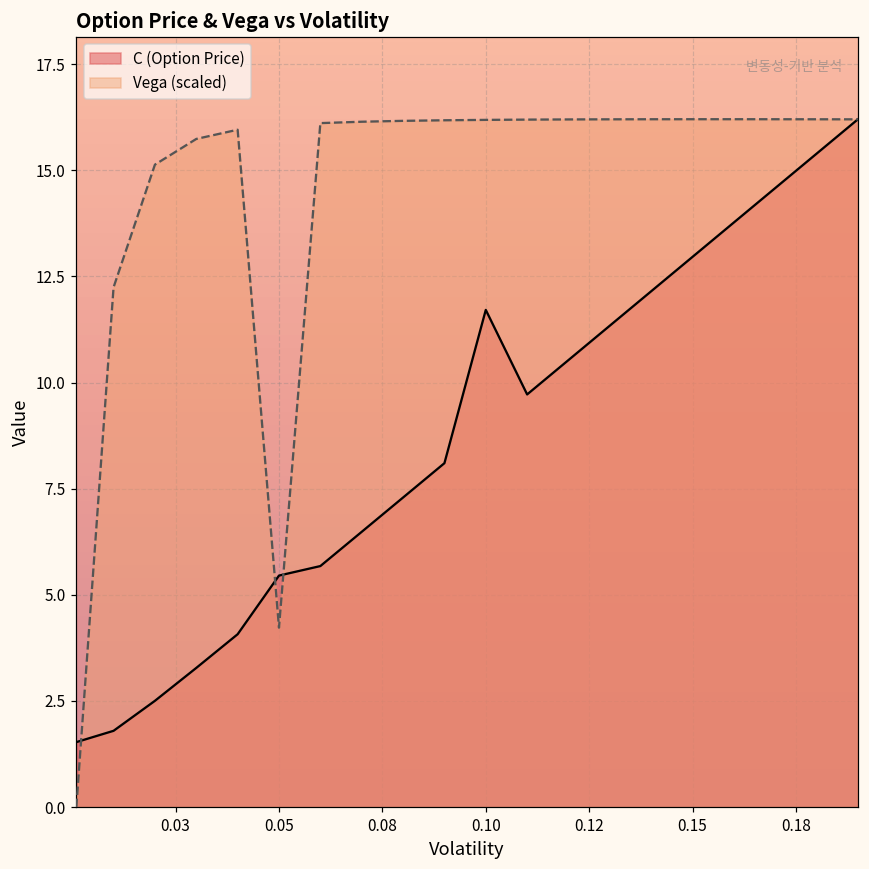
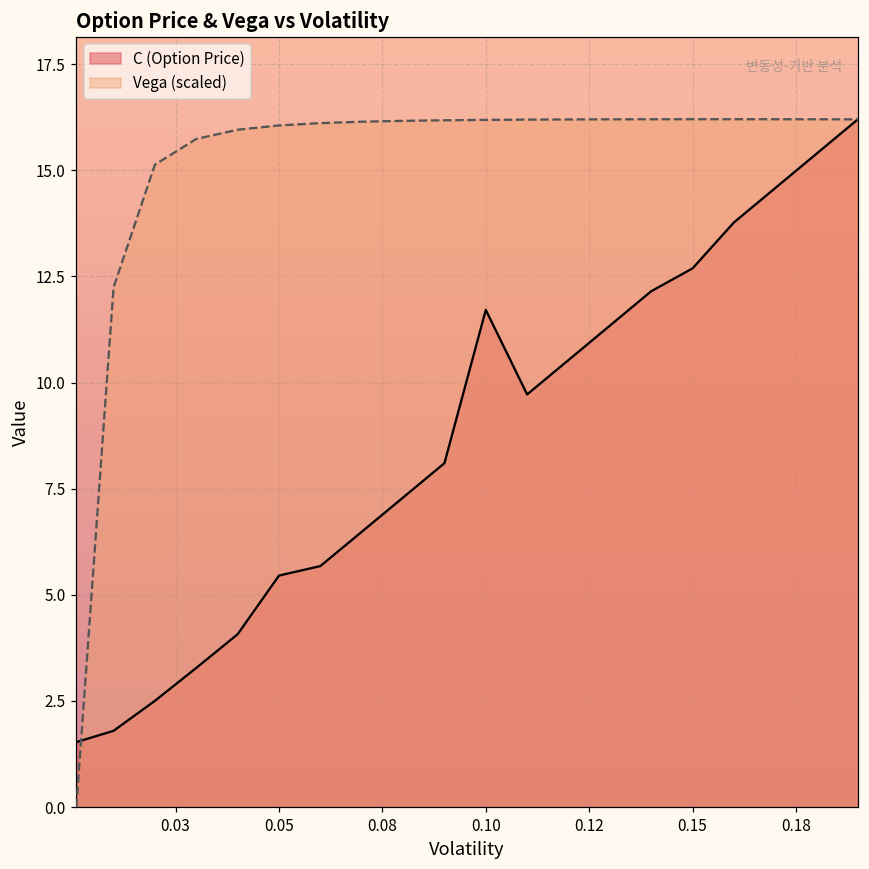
Vega (scaled), 0.05: 4.2 -> 16.1
C (Option Price), 0.15: 13.0 -> 12.7
